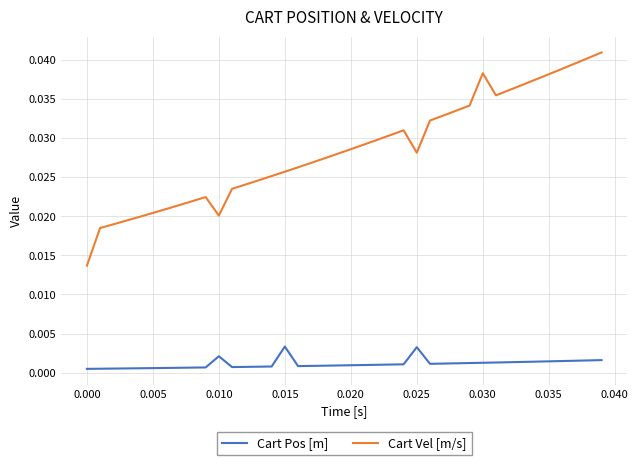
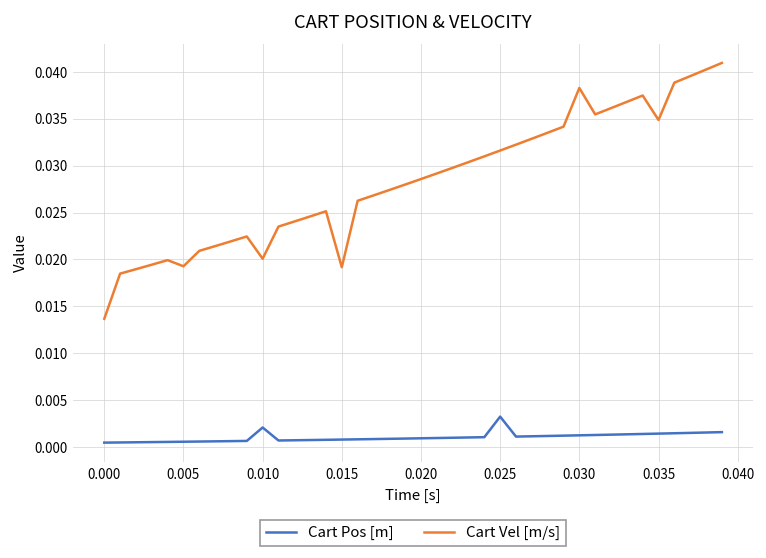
Cart Vel [m/s], 0.005: 0.020 -> 0.019
Cart Pos [m], 0.015: 0.003 -> 0.001
Cart Vel [m/s], 0.015: 0.026 -> 0.019
Cart Vel [m/s], 0.025: 0.028 -> 0.032
Cart Vel [m/s], 0.035: 0.038 -> 0.035
